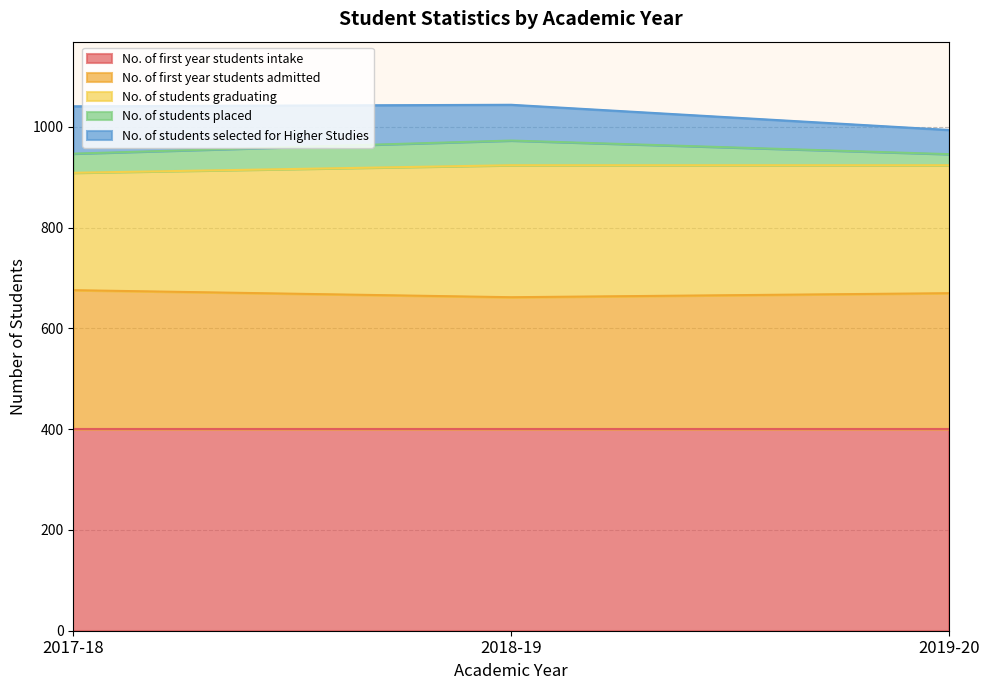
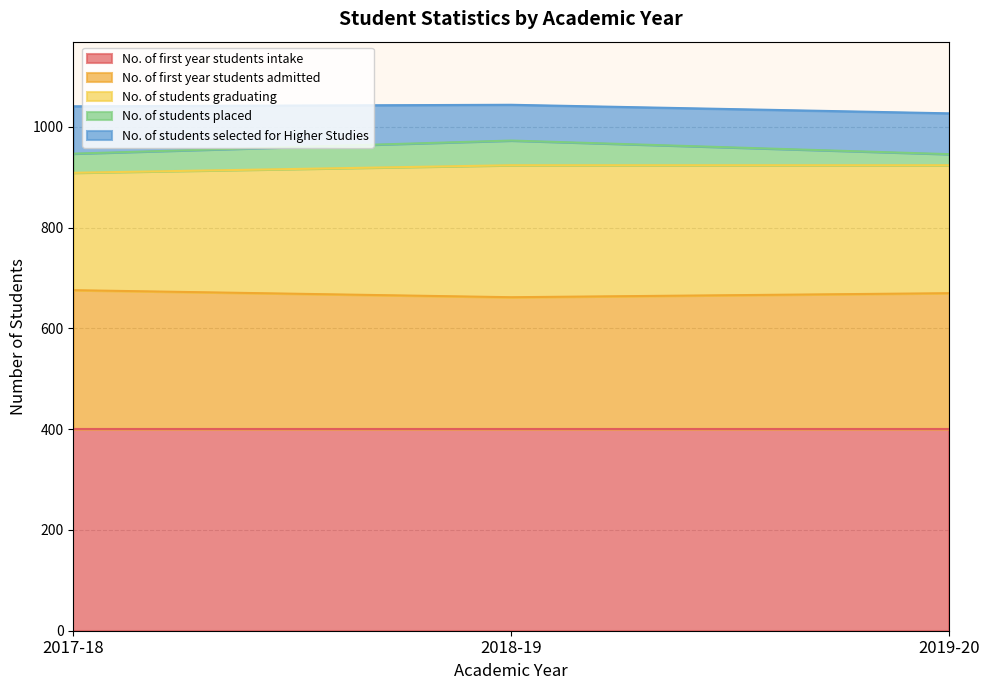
No. of students selected for Higher Studies, 2019-20: 50 -> 80
